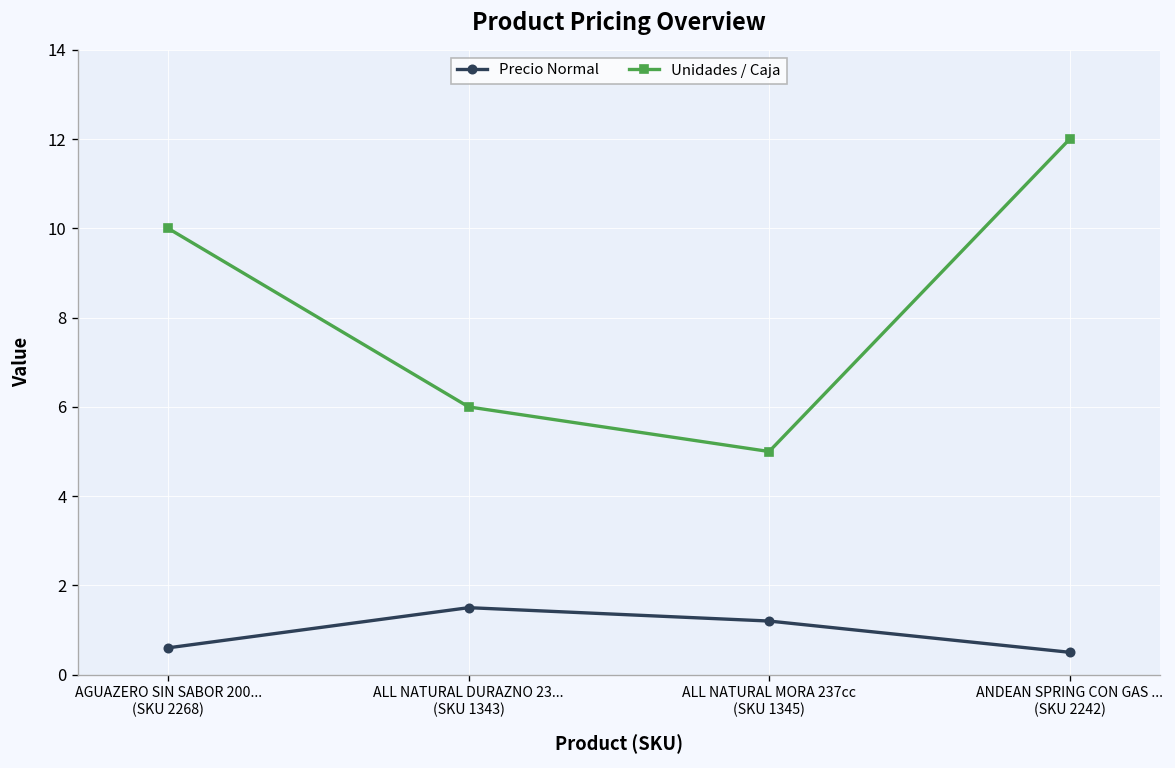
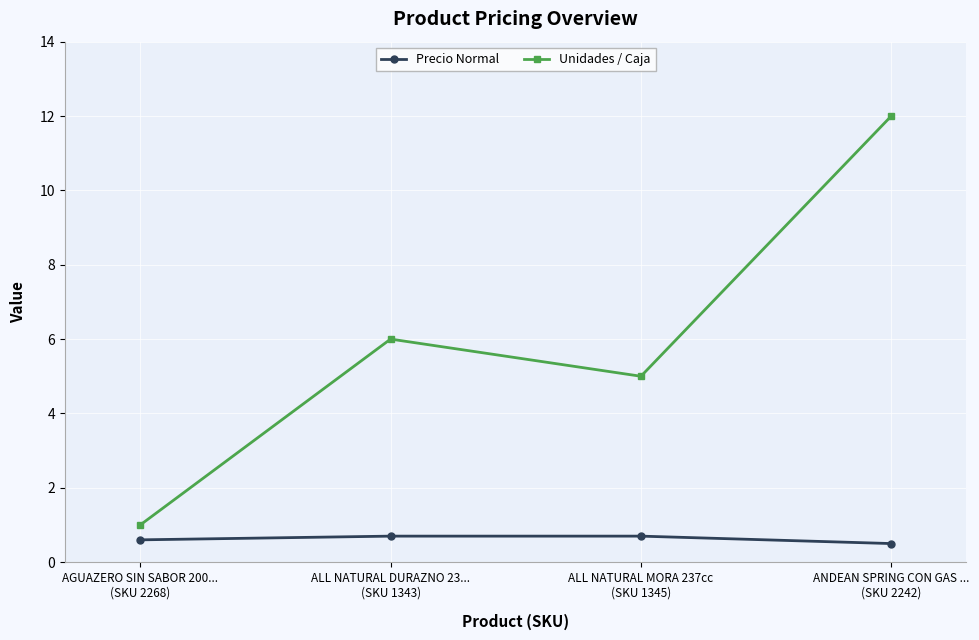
Unidades / Caja, AGUAZERO SIN SABOR 200... (SKU 2268): 10 -> 1
Precio Normal, ALL NATURAL DURAZNO 23... (SKU 1343): 1.5 -> 0.7
Precio Normal, ALL NATURAL MORA 237cc (SKU 1345): 1.2 -> 0.7
